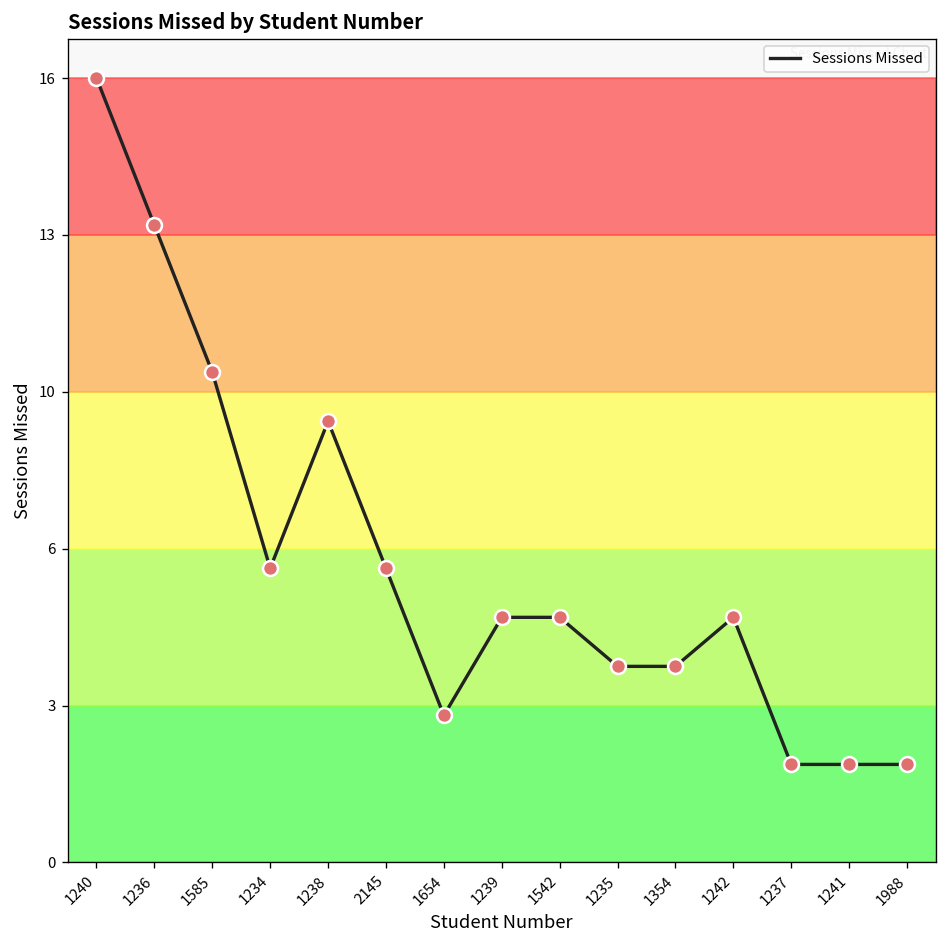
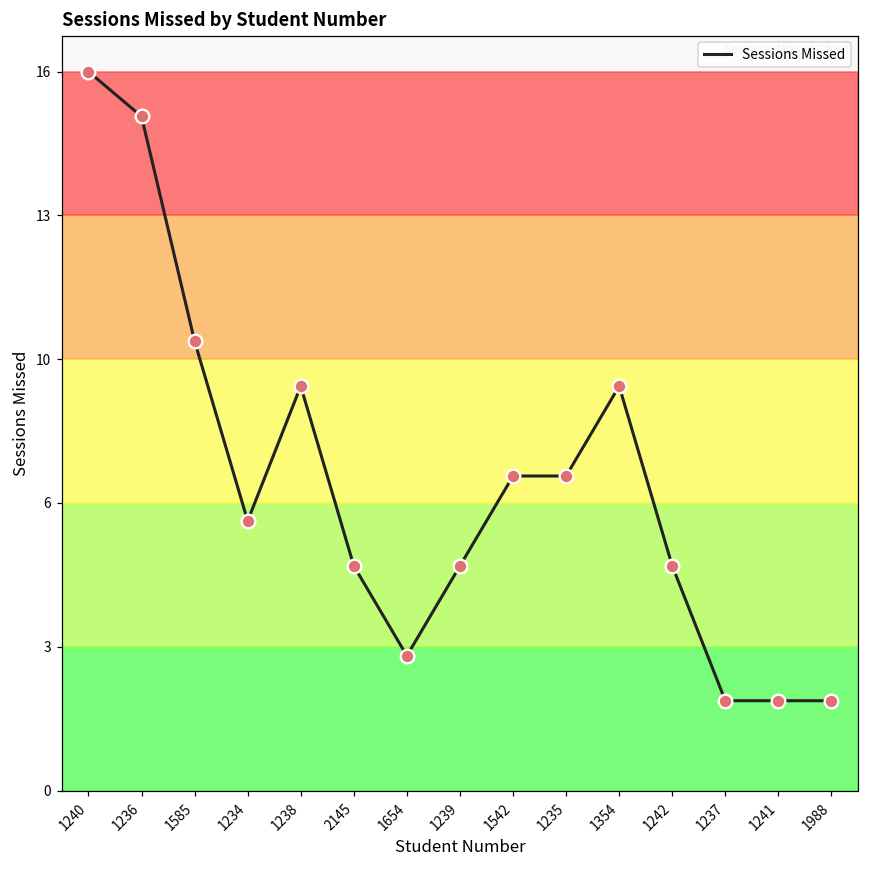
1236: 13 -> 15
2145: 6 -> 5
1542: 5 -> 7
1235: 4 -> 7
1354: 4 -> 9
